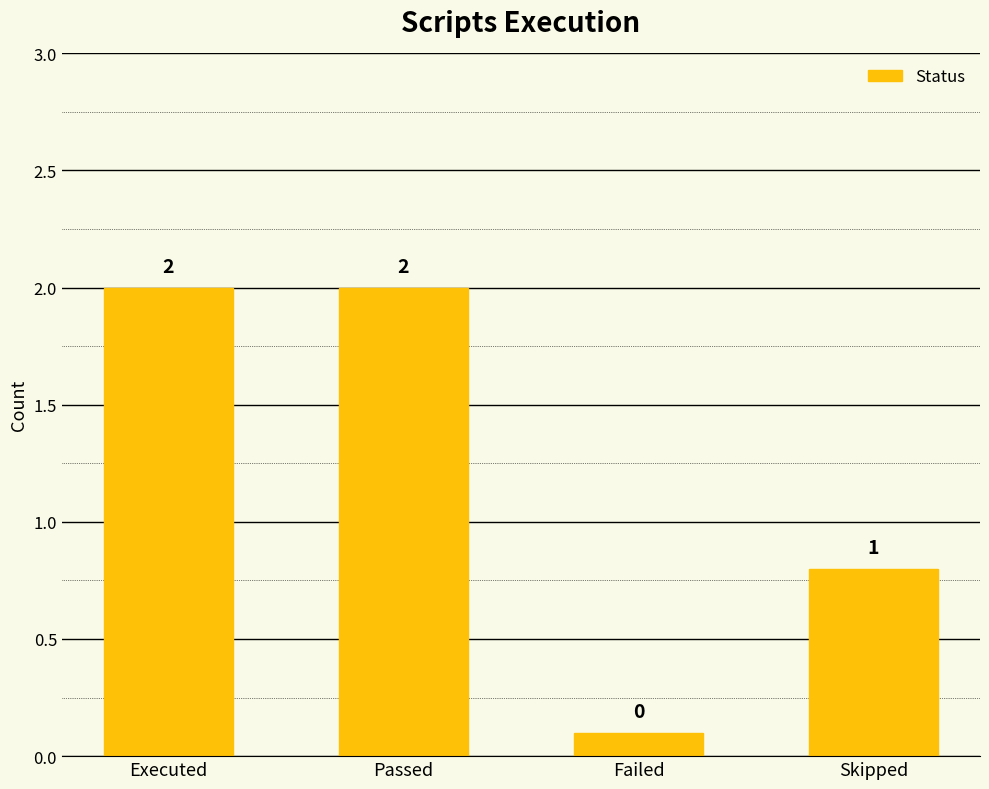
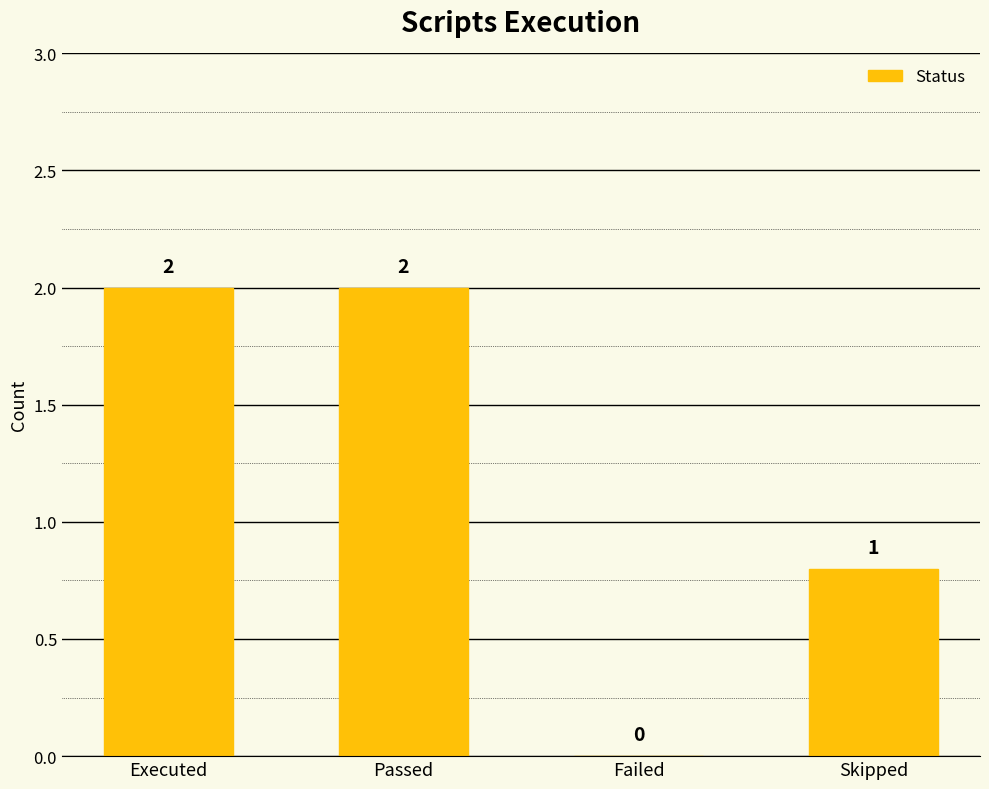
Failed: 0.1 -> 0.0
